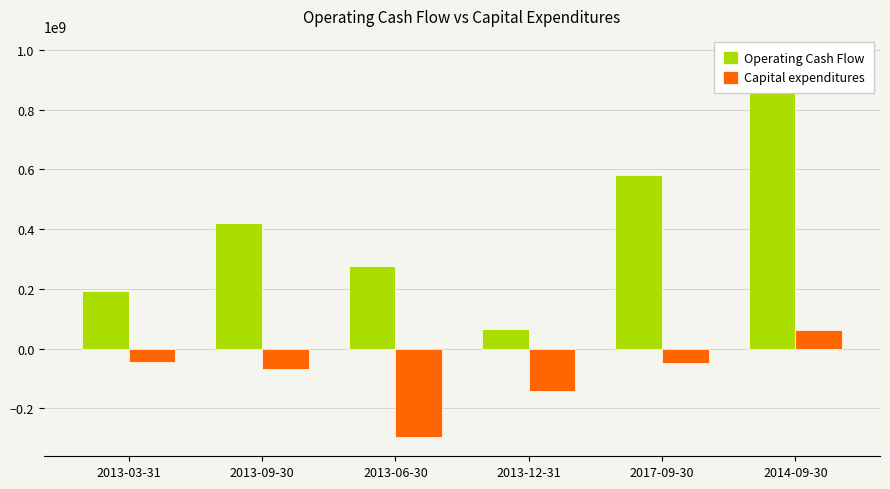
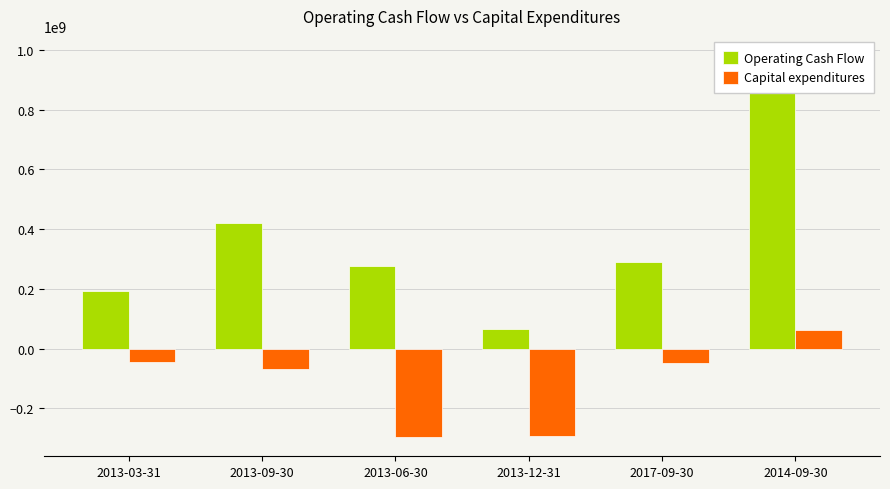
Capital expenditures, 2013-12-31: -140000000 -> -290000000
Operating Cash Flow, 2017-09-30: 580000000 -> 290000000
